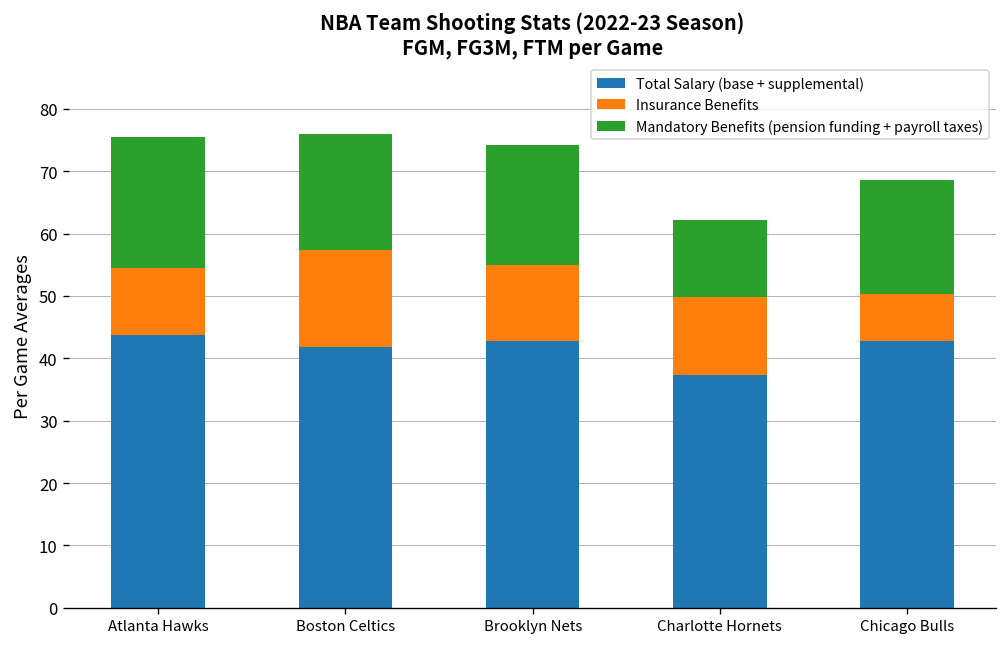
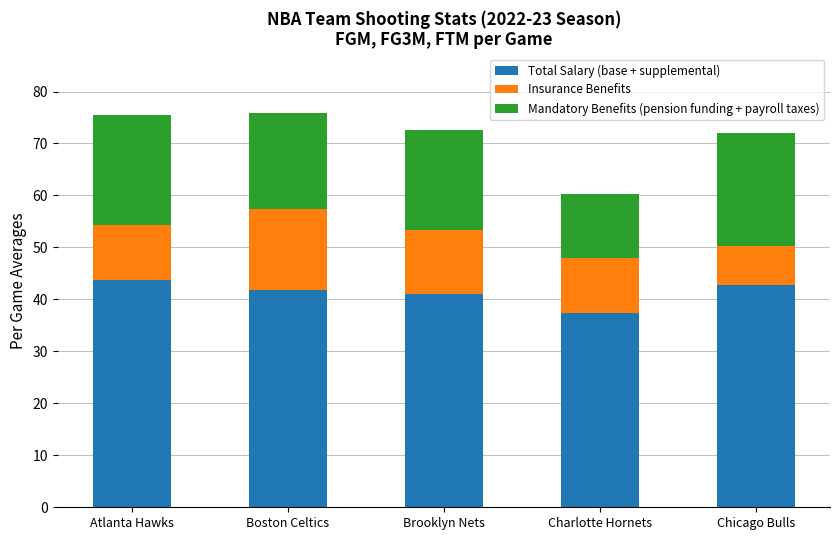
Total Salary (base + supplemental), Brooklyn Nets: 43 -> 41
Insurance Benefits, Charlotte Hornets: 13 -> 11
Mandatory Benefits (pension funding + payroll taxes), Chicago Bulls: 18 -> 22
